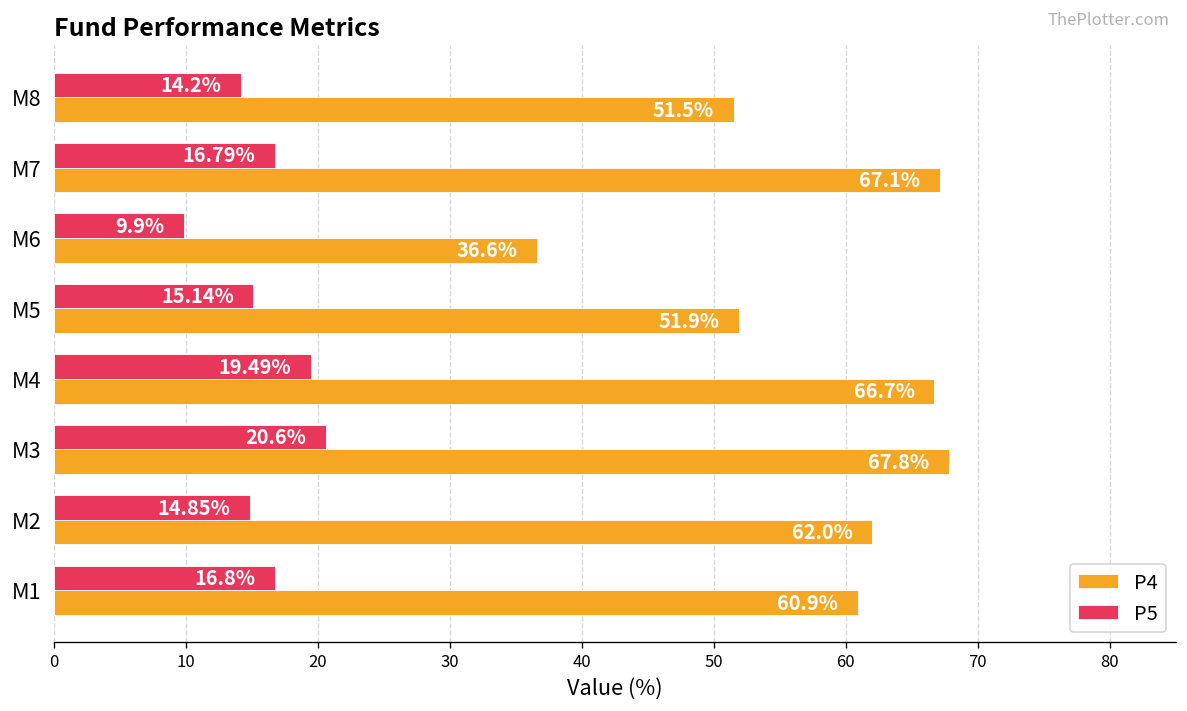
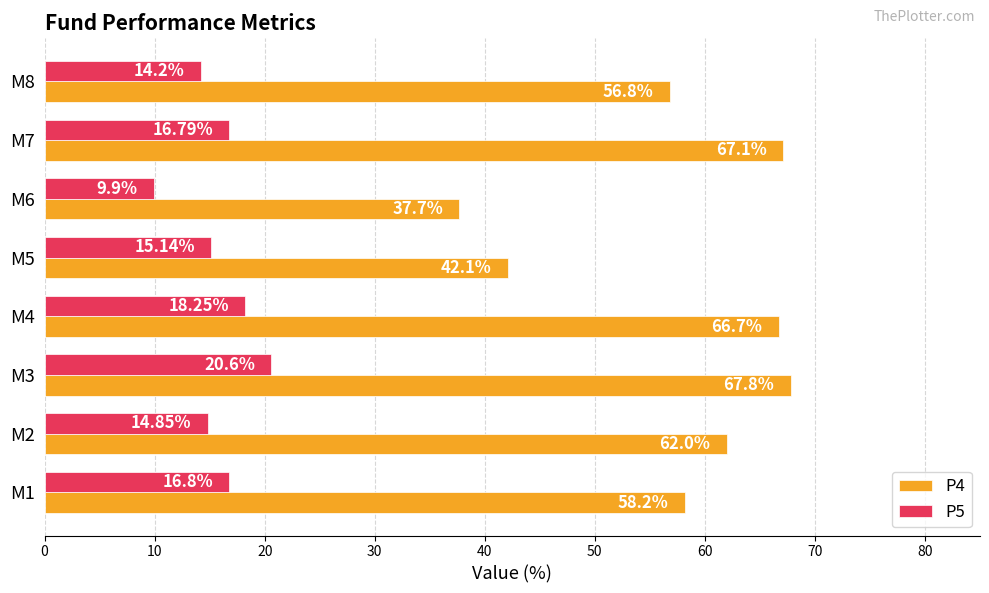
P4, M8: 51.5% -> 56.8%
P4, M6: 36.6% -> 37.7%
P4, M5: 51.9% -> 42.1%
P5, M4: 19.49% -> 18.25%
P4, M1: 60.9% -> 58.2%
